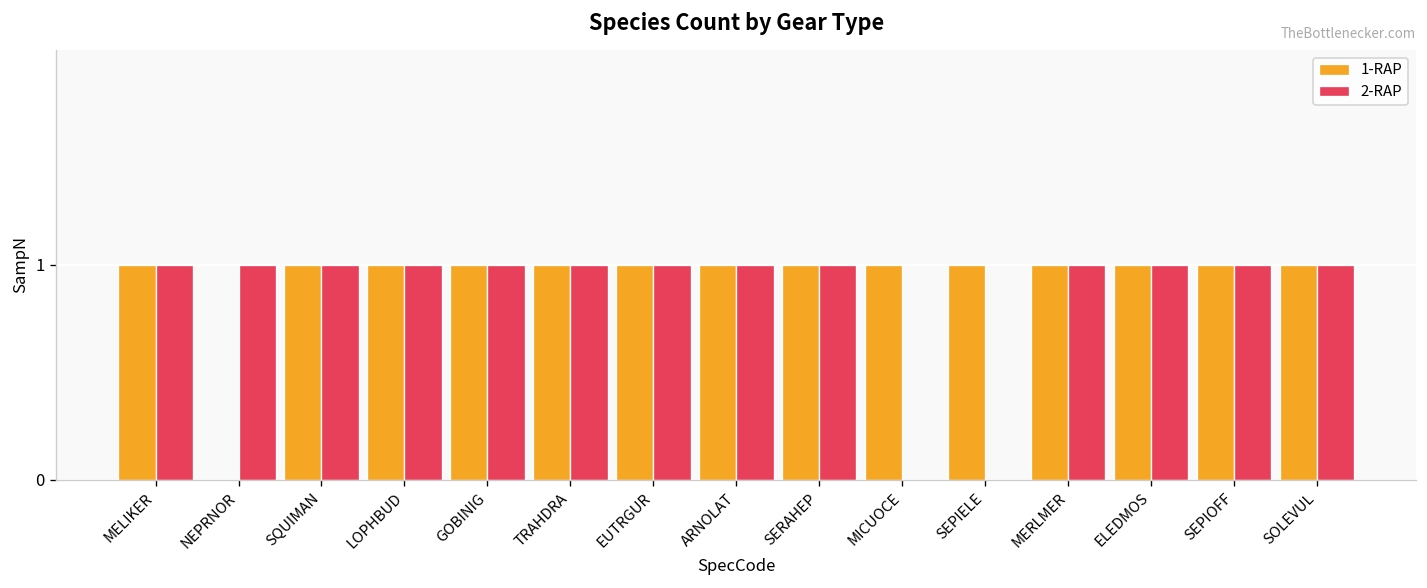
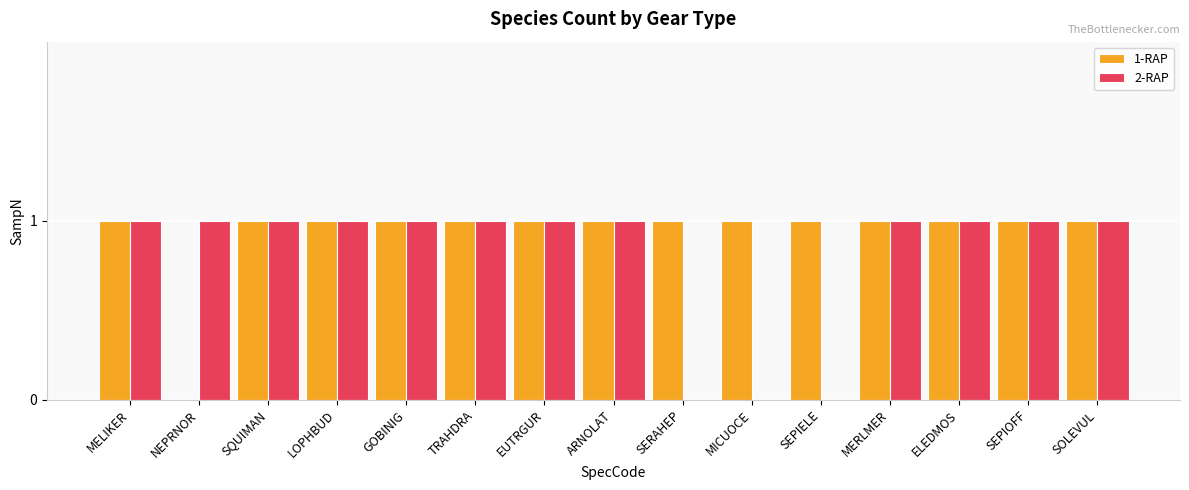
2-RAP, SERAHEP: 1 -> 0
